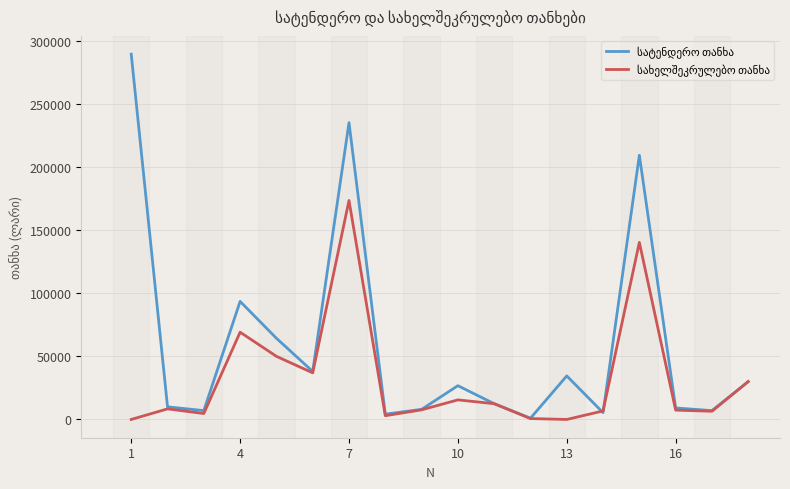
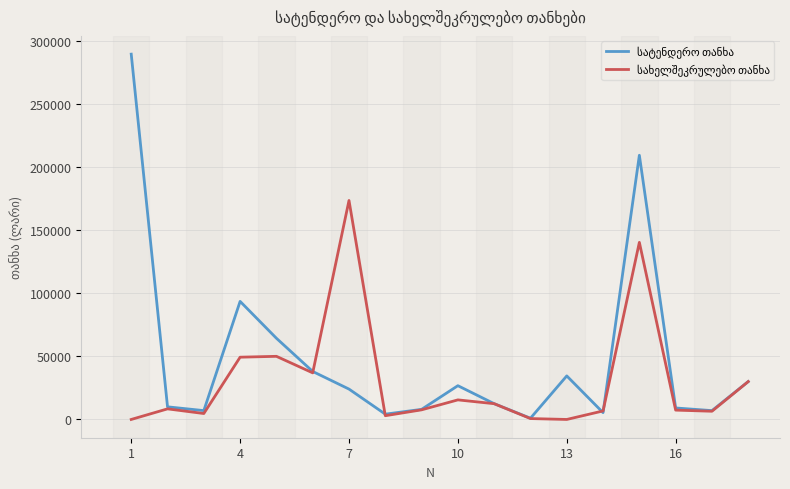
სახელშეკრულებო თანხა, 4: 69000 -> 49000
სატენდერო თანხა, 7: 235000 -> 24000
